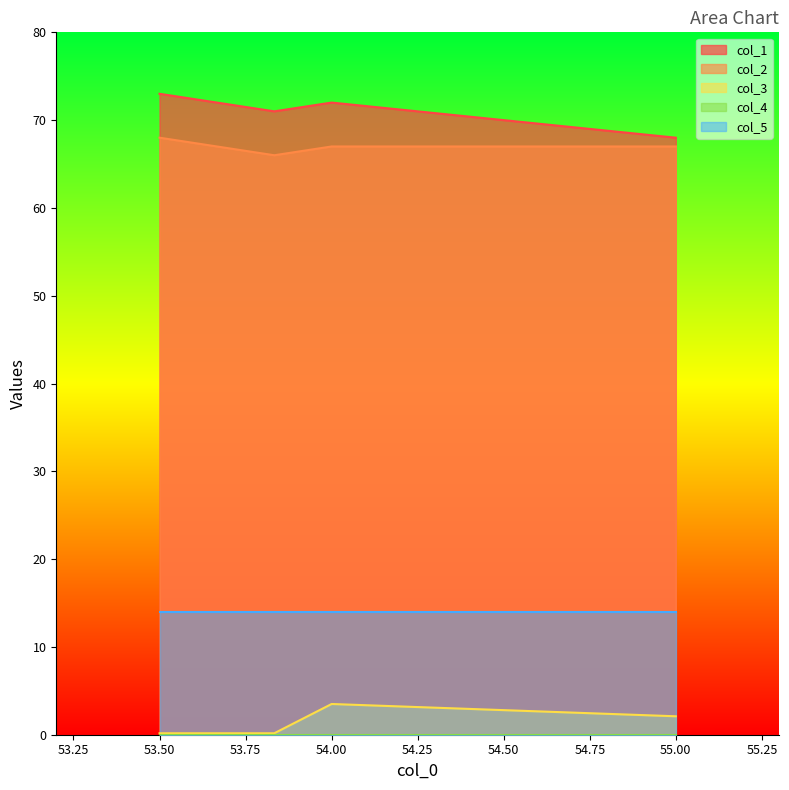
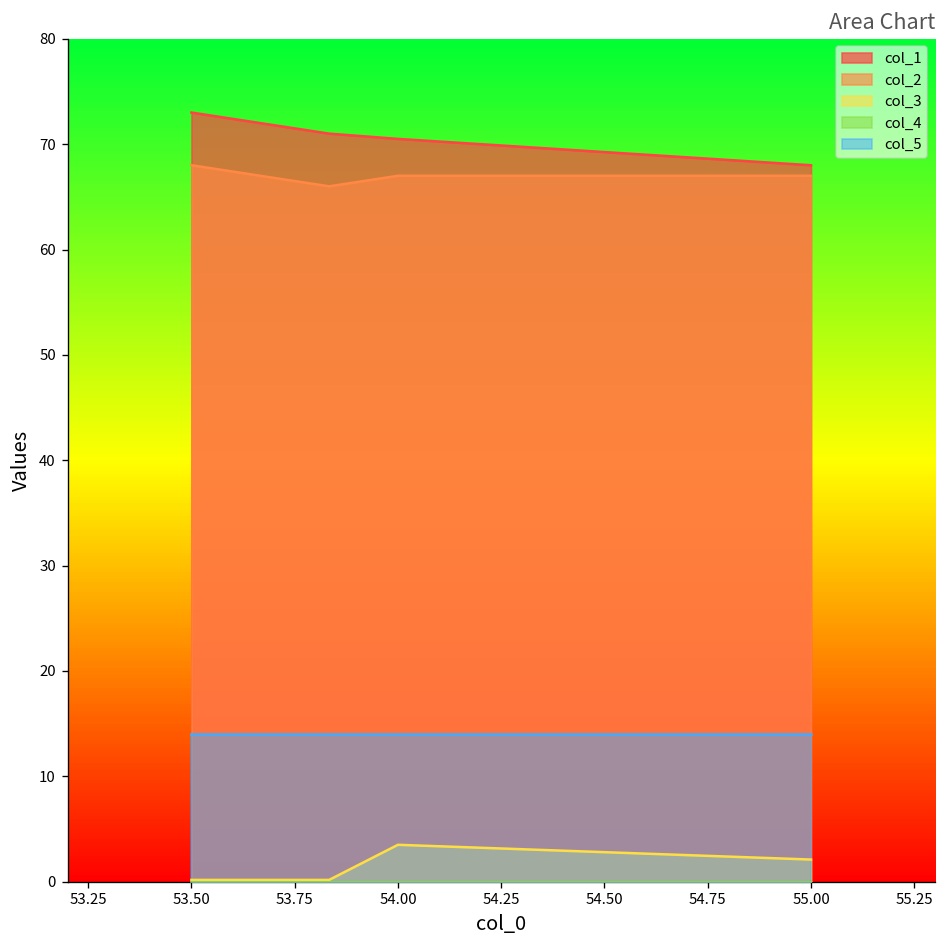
col_1, 54.00: 72 -> 71
